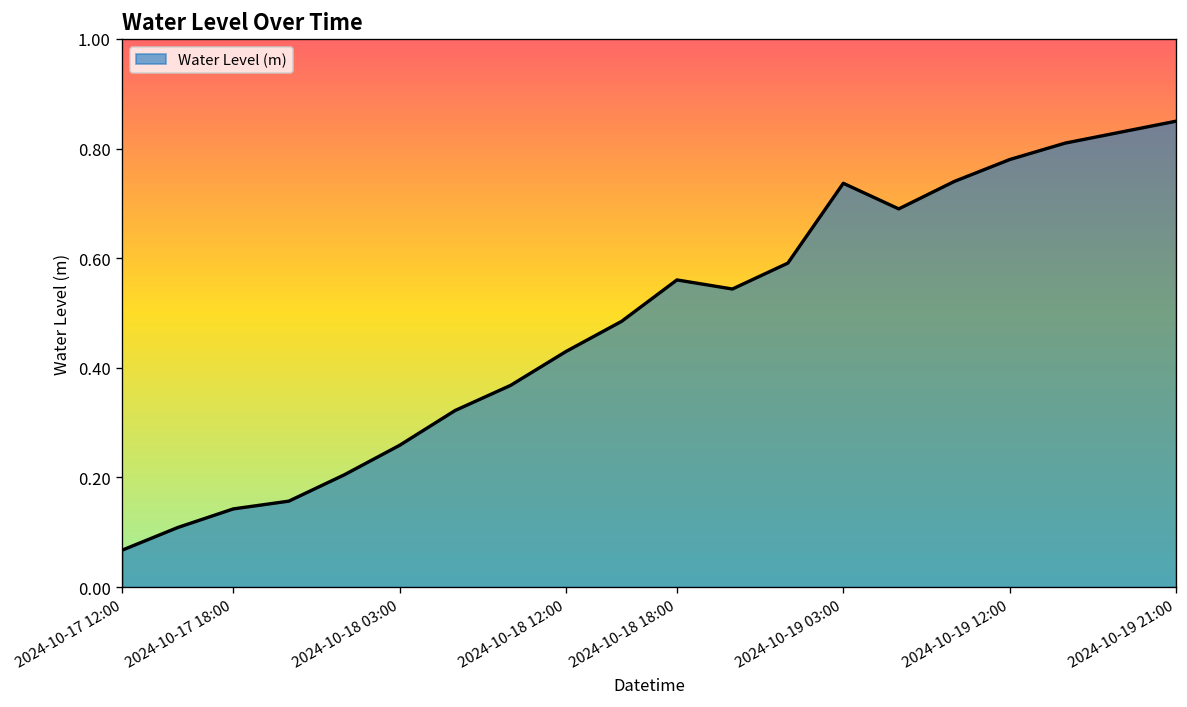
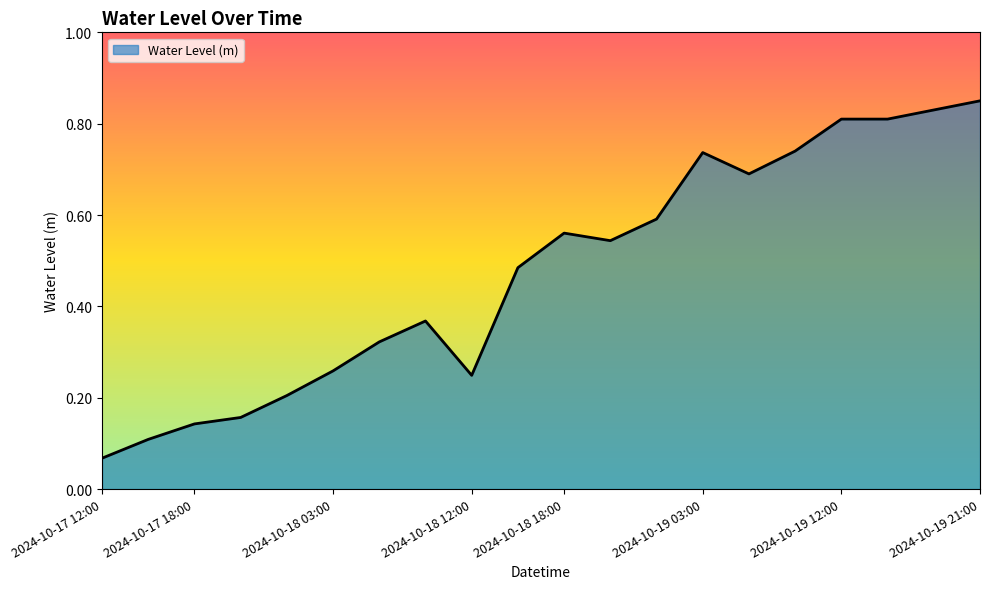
2024-10-18 12:00: 0.43 -> 0.25
2024-10-19 12:00: 0.78 -> 0.81
